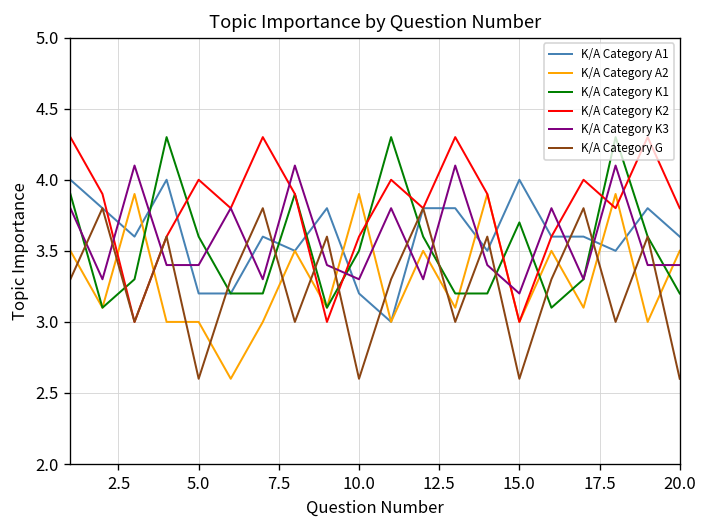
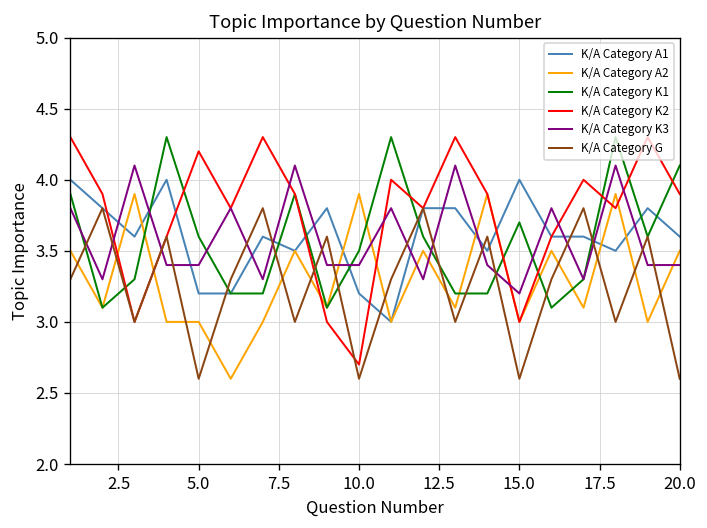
K/A Category K2, 5.0: 4.0 -> 4.2
K/A Category K2, 10.0: 3.6 -> 2.7
K/A Category K3, 10.0: 3.3 -> 3.4
K/A Category K1, 20.0: 3.2 -> 4.1
K/A Category K2, 20.0: 3.8 -> 3.9
